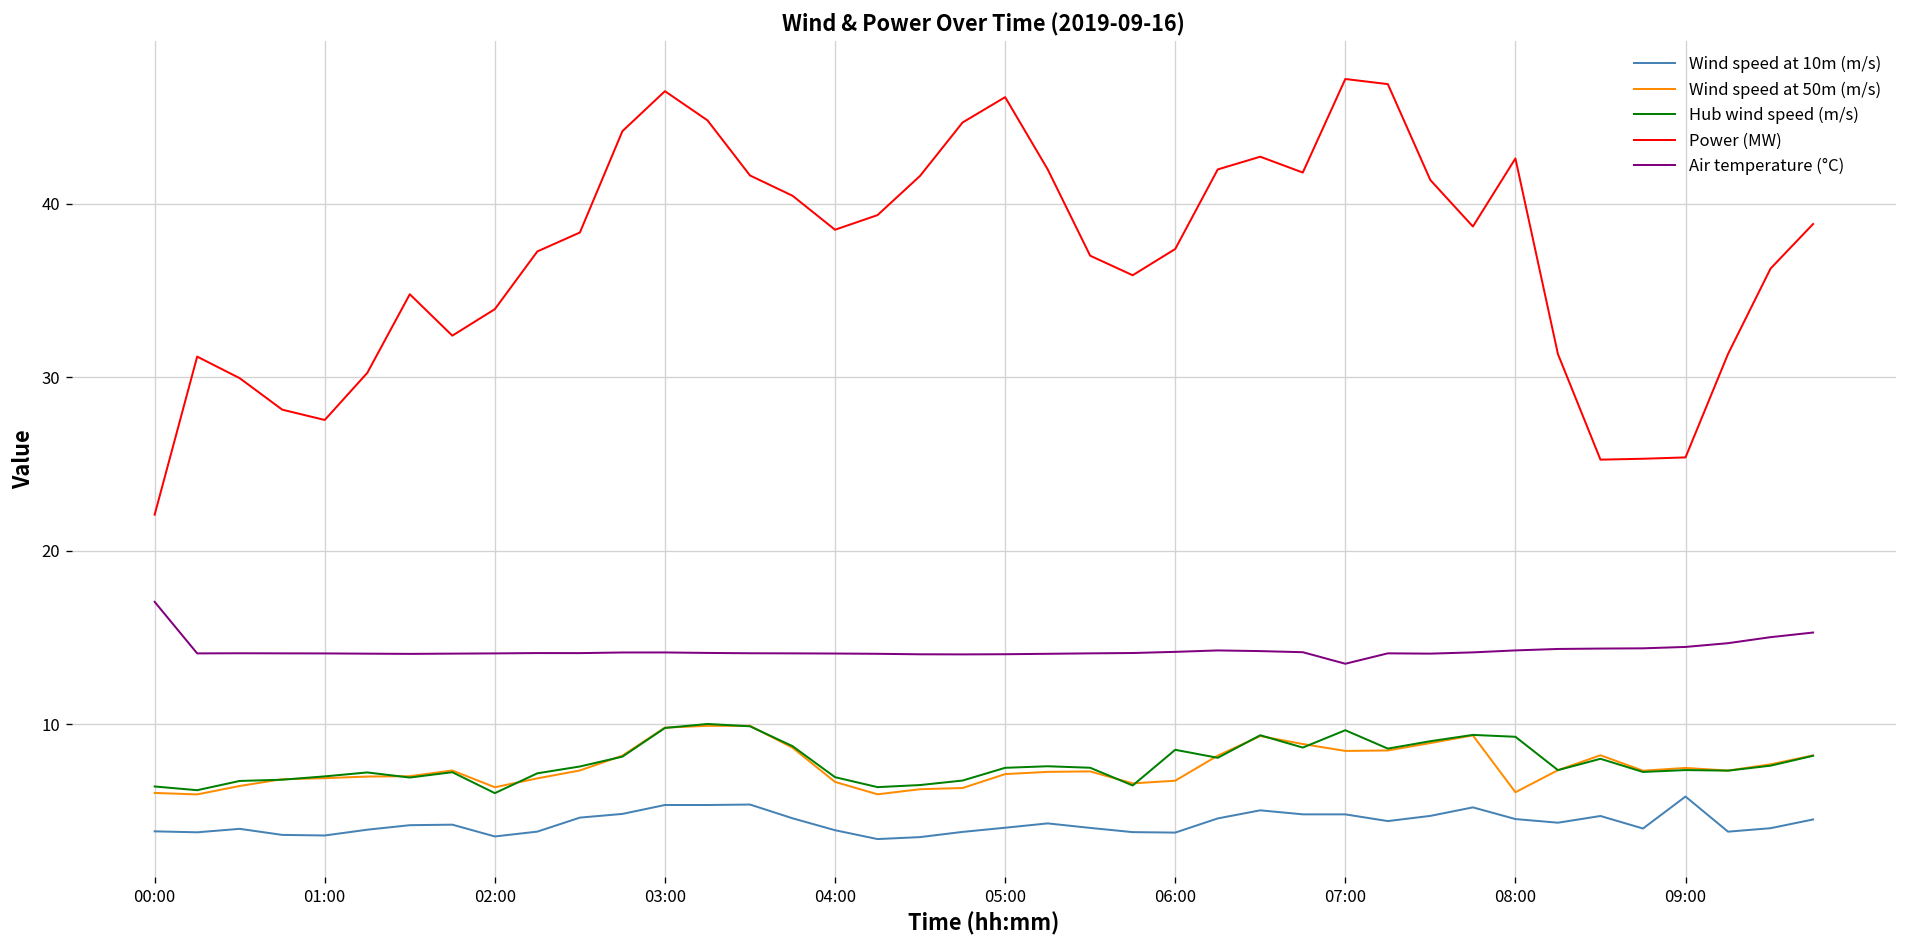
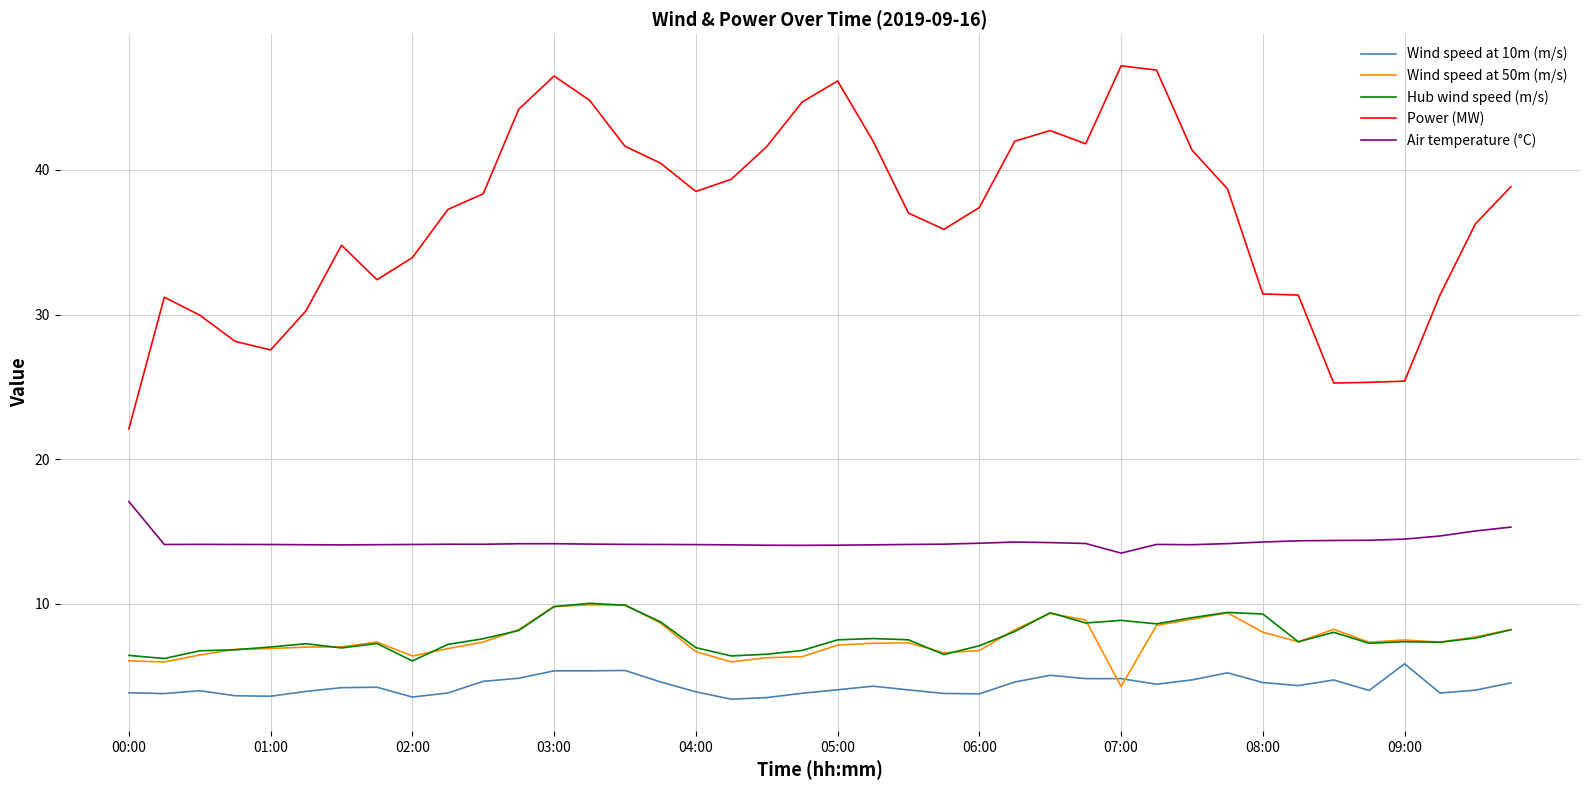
Hub wind speed (m/s), 06:00: 8.5 -> 7.1
Wind speed at 50m (m/s), 07:00: 8.5 -> 4.3
Hub wind speed (m/s), 07:00: 9.7 -> 8.9
Wind speed at 50m (m/s), 08:00: 6.1 -> 8.0
Power (MW), 08:00: 42.6 -> 31.4
